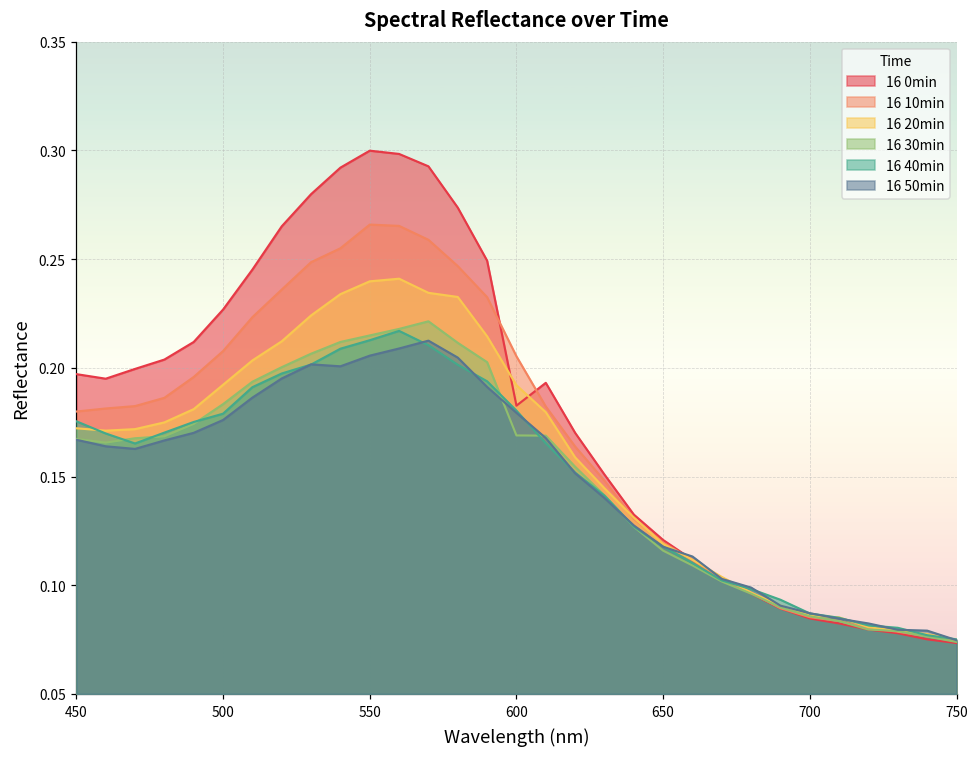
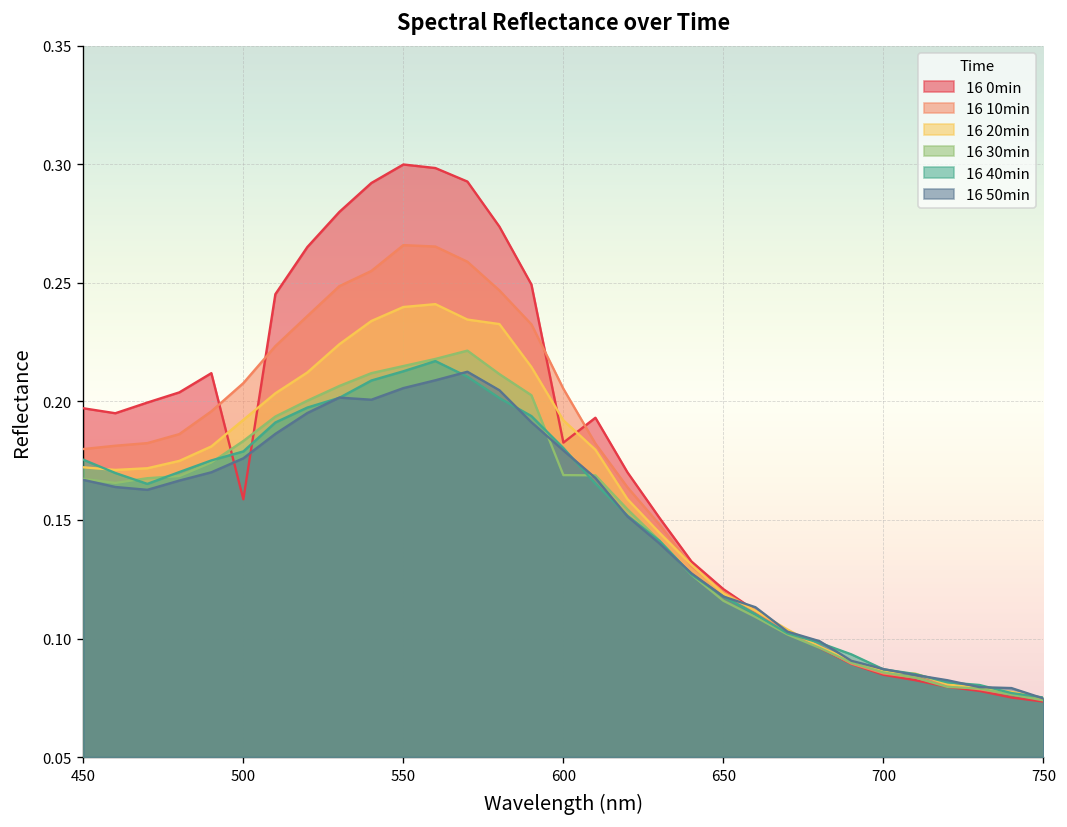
16 0min, 500: 0.227 -> 0.159
